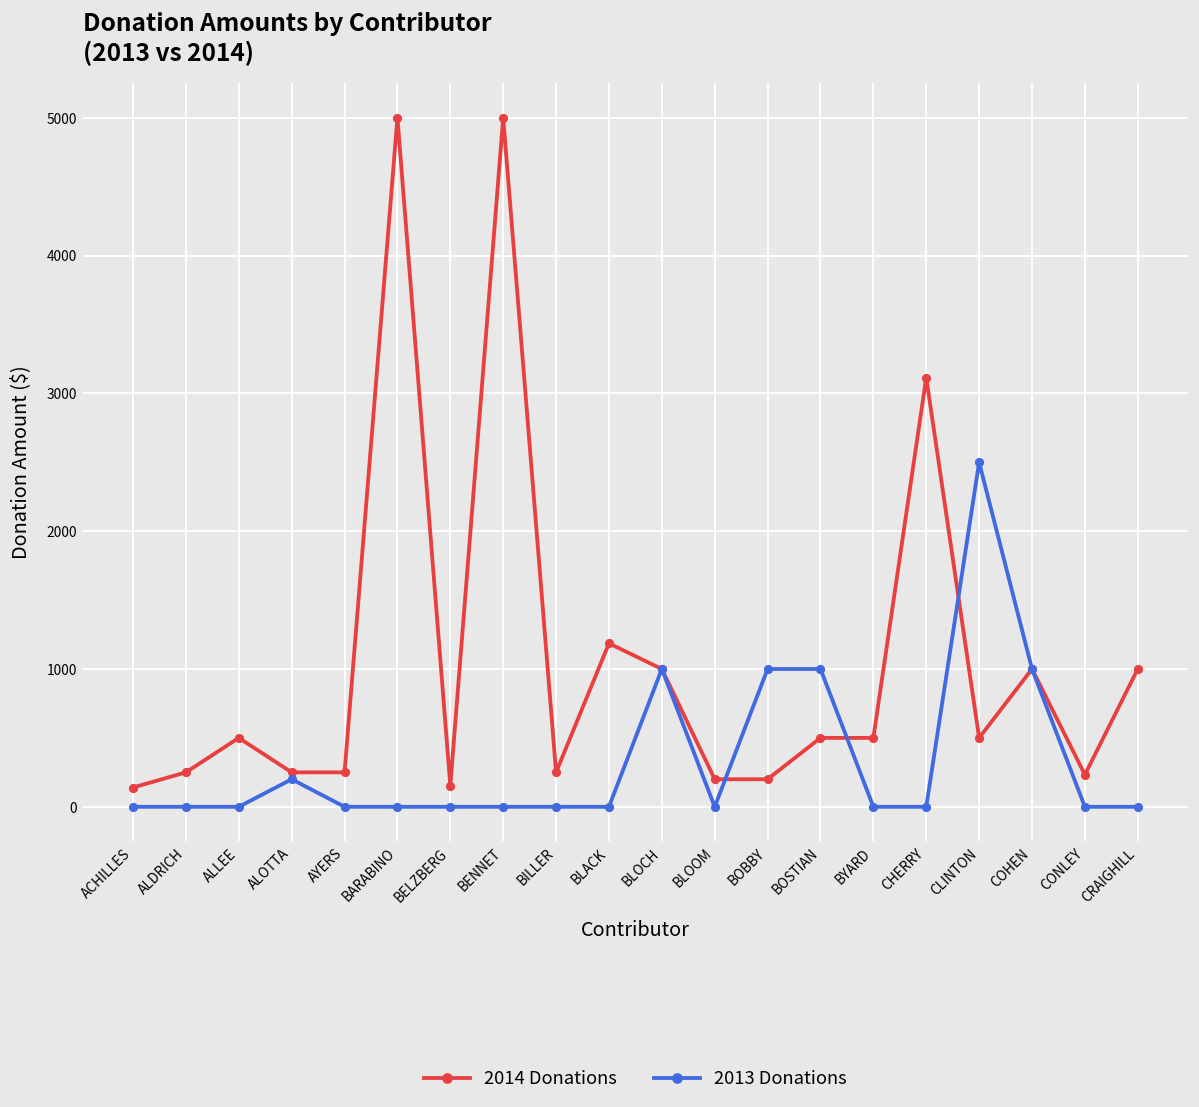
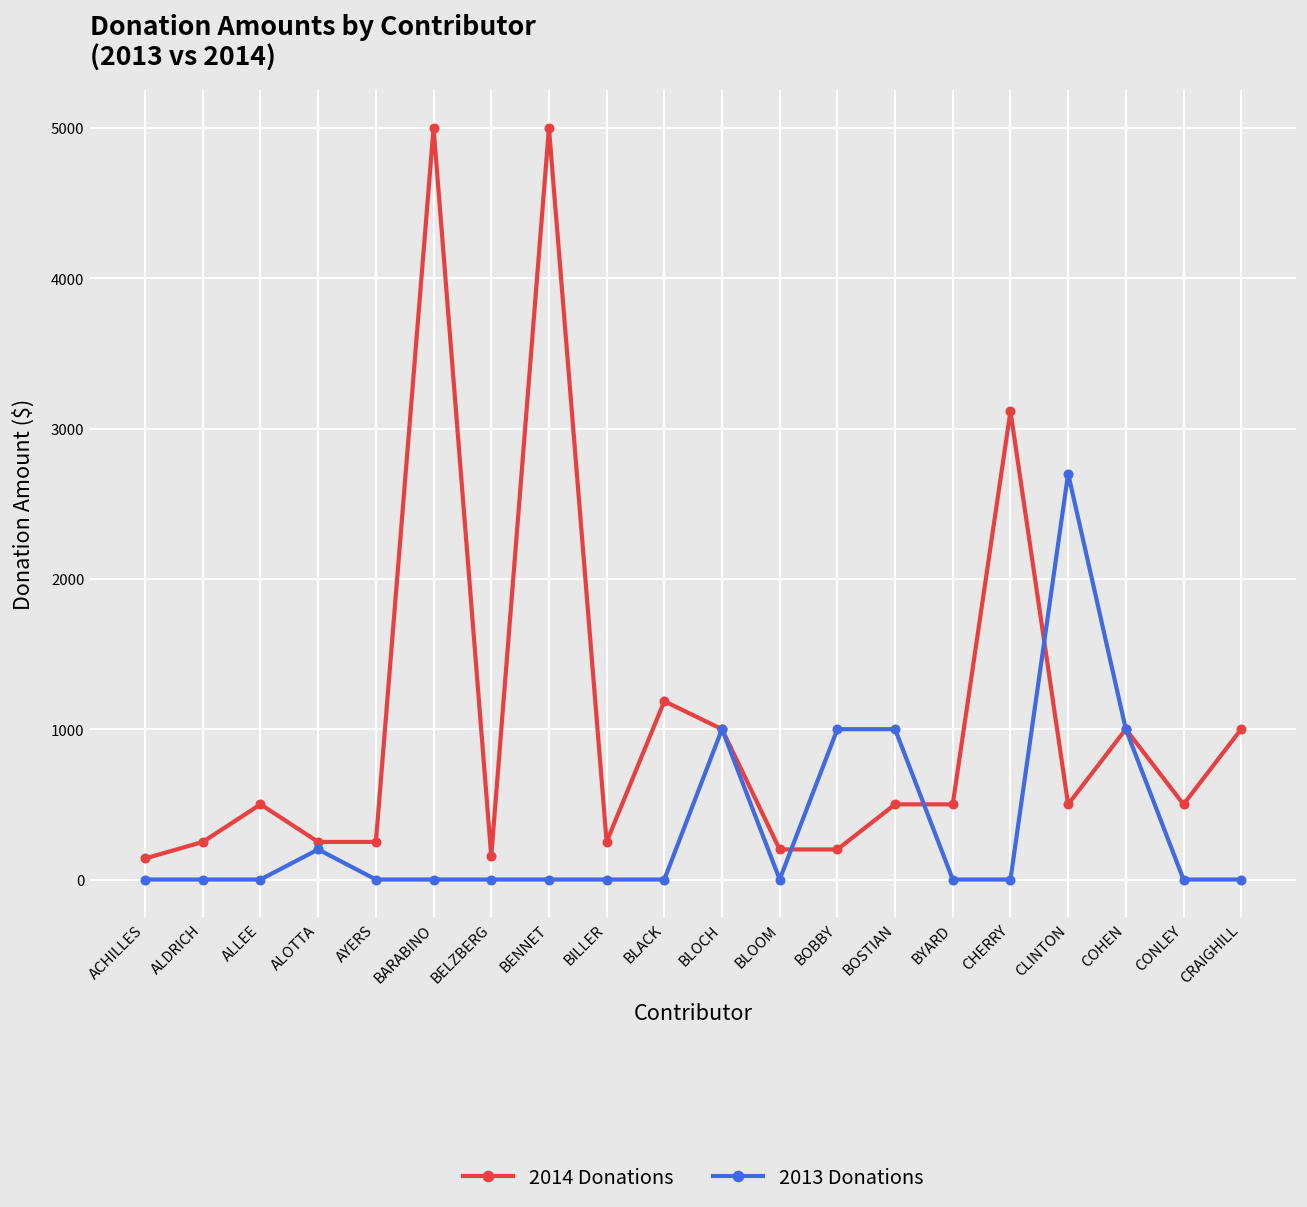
2013 Donations, CLINTON: 2500 -> 2700
2014 Donations, CONLEY: 230 -> 500
